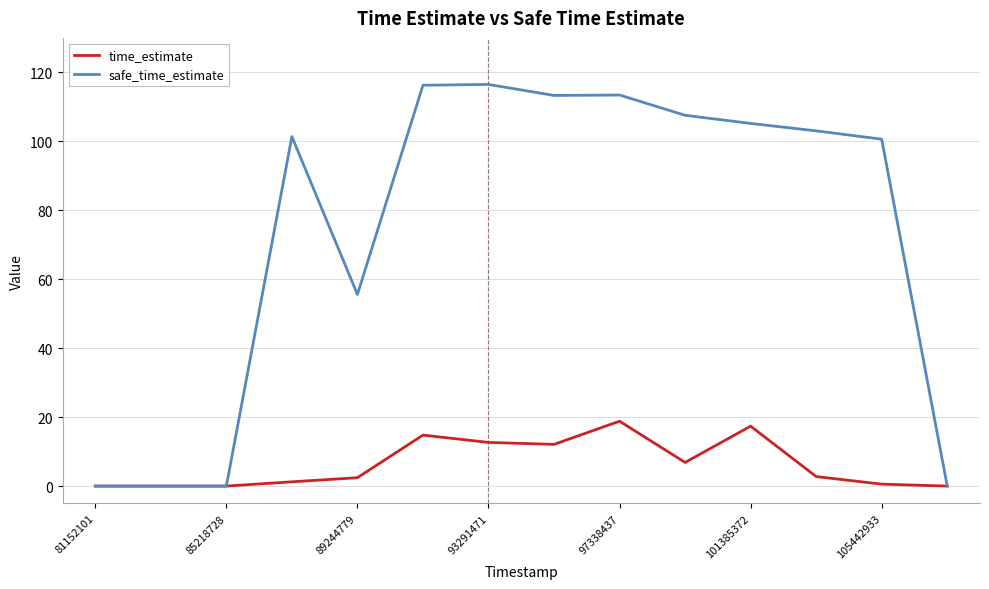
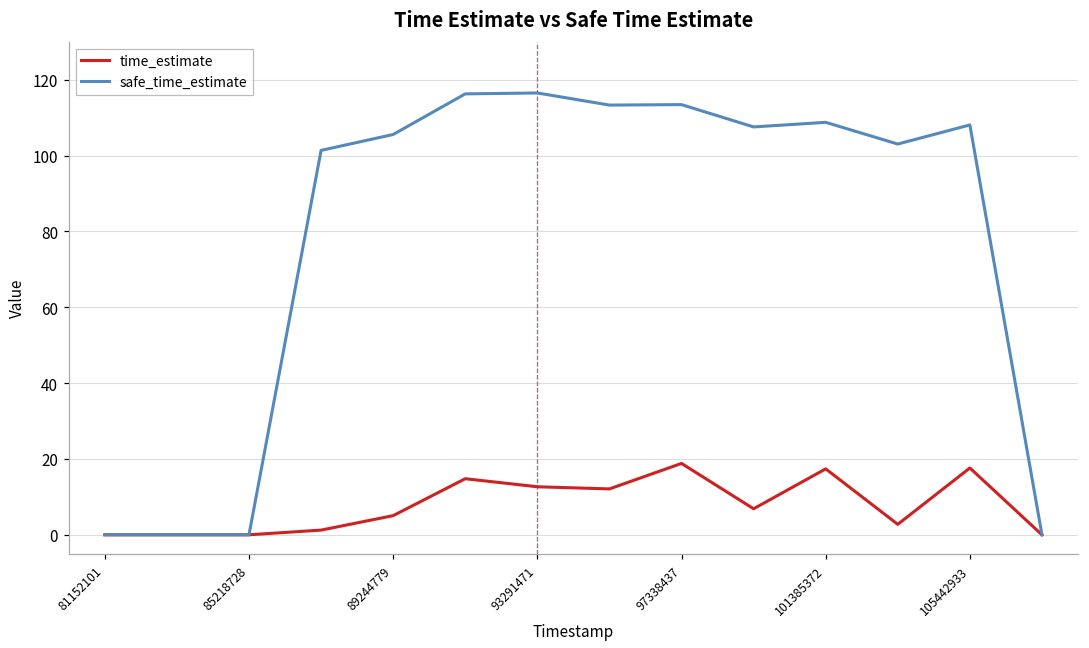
time_estimate, 89244779: 2 -> 5
safe_time_estimate, 89244779: 56 -> 106
safe_time_estimate, 101385372: 105 -> 109
time_estimate, 105442933: 1 -> 18
safe_time_estimate, 105442933: 101 -> 108
